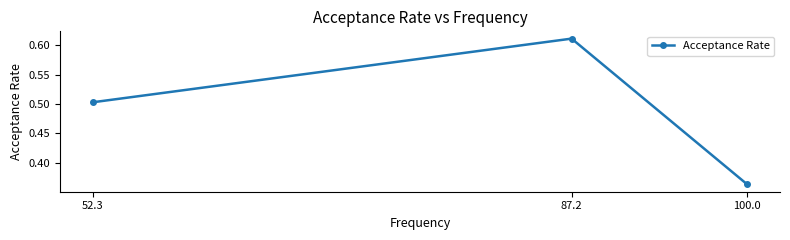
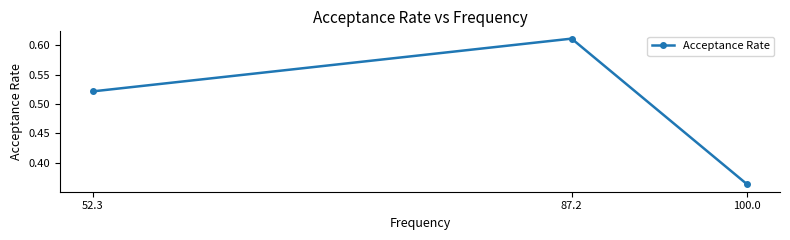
52.3: 0.50 -> 0.52
